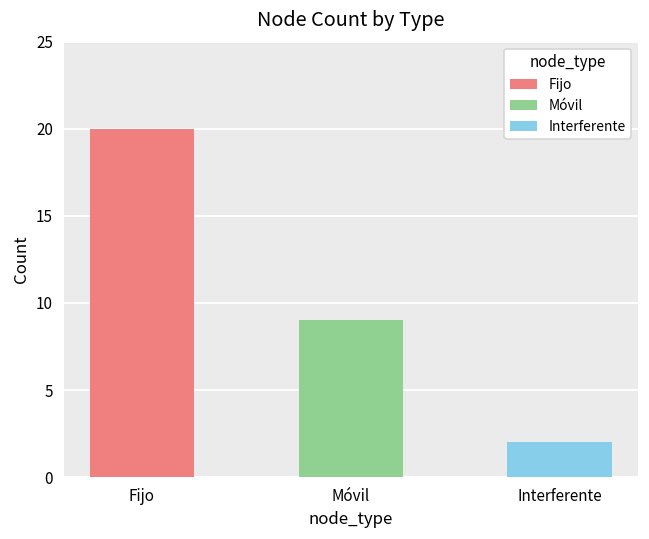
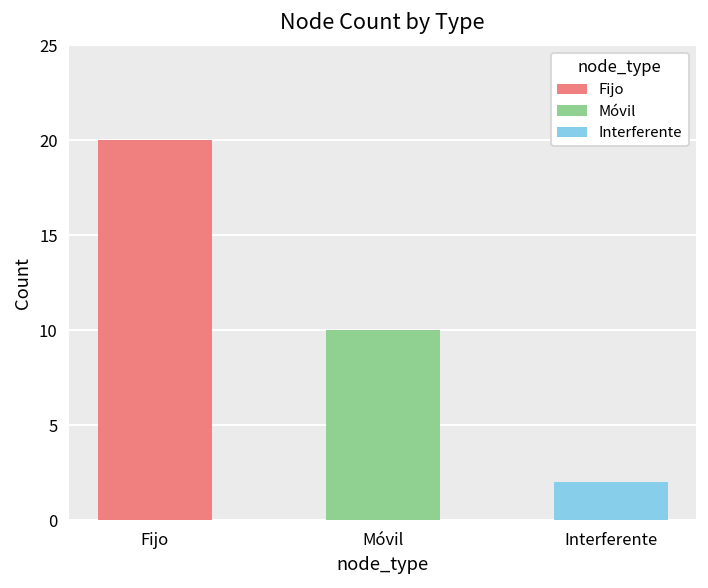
Móvil: 9 -> 10
